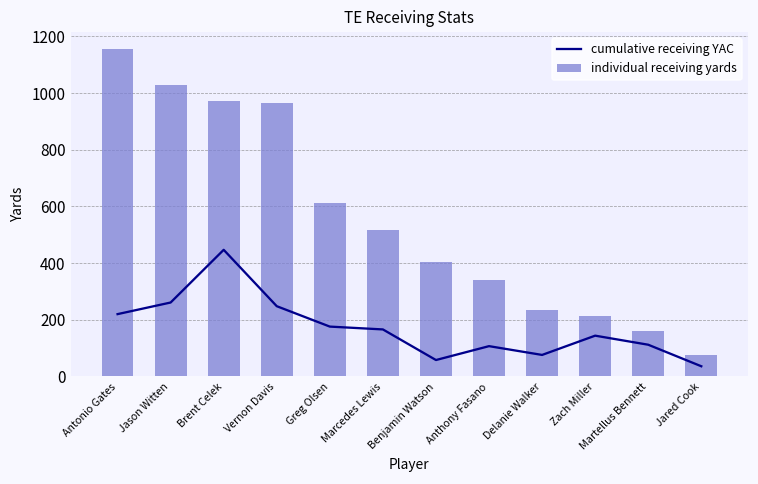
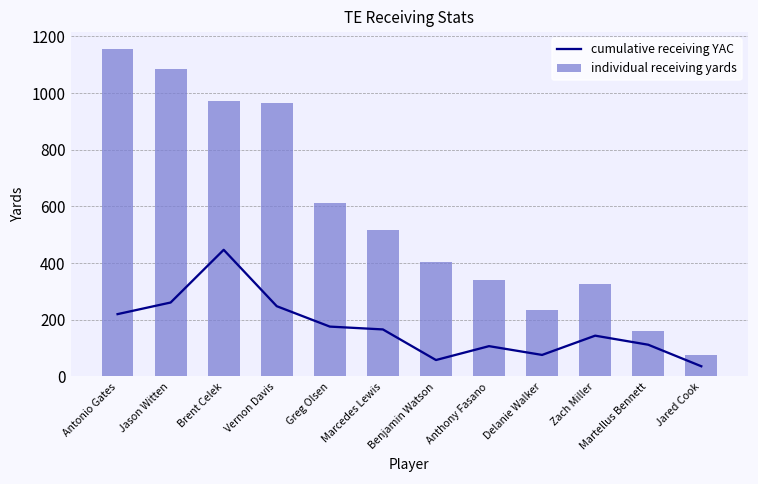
individual receiving yards, Jason Witten: 1030 -> 1080
individual receiving yards, Zach Miller: 210 -> 330
